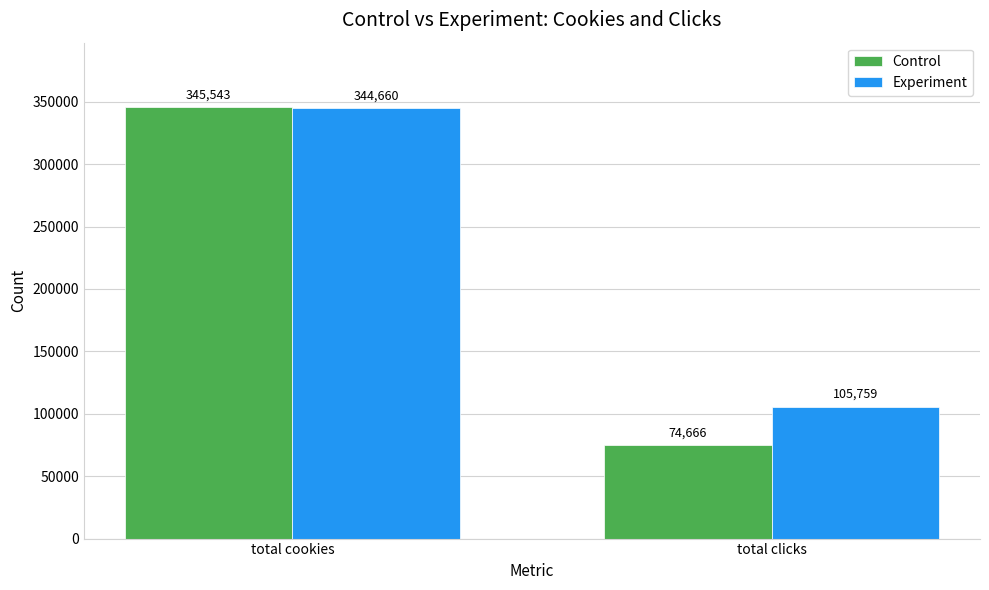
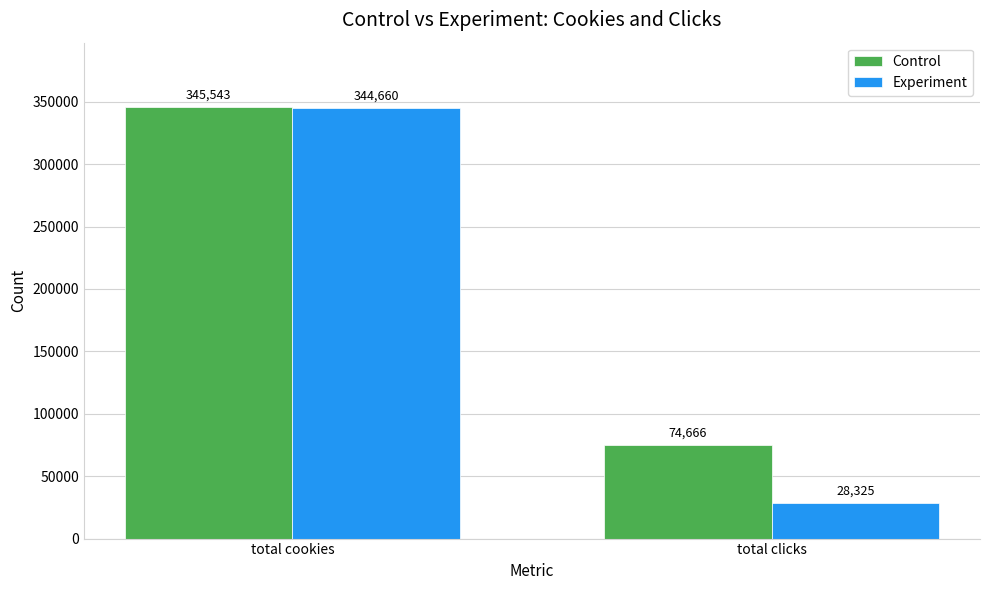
Experiment, total clicks: 105,759 -> 28,325
